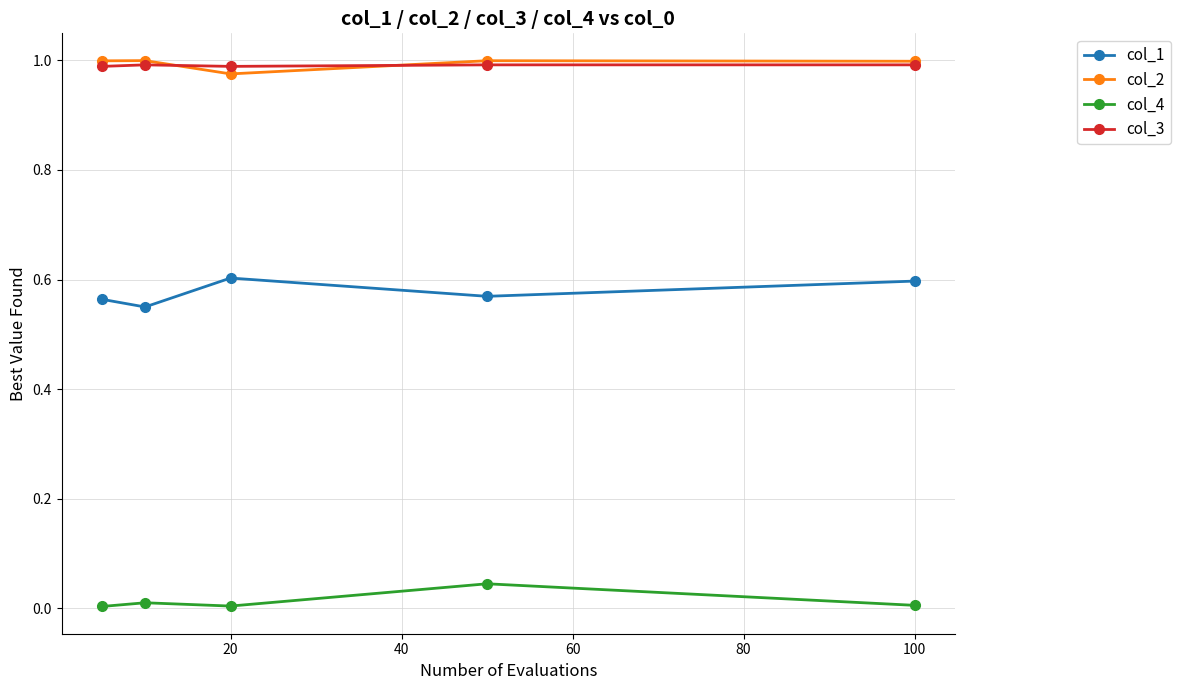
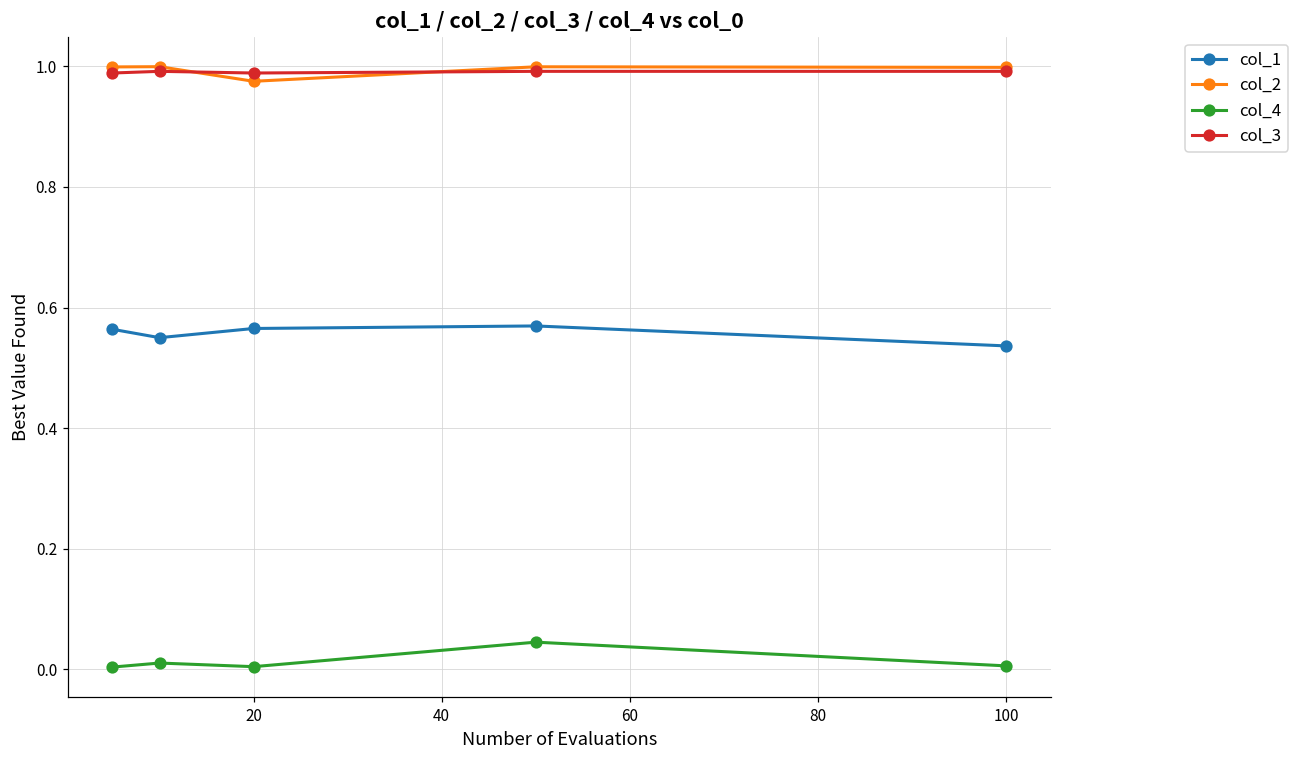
col_1, 20: 0.60 -> 0.57
col_1, 100: 0.60 -> 0.54
